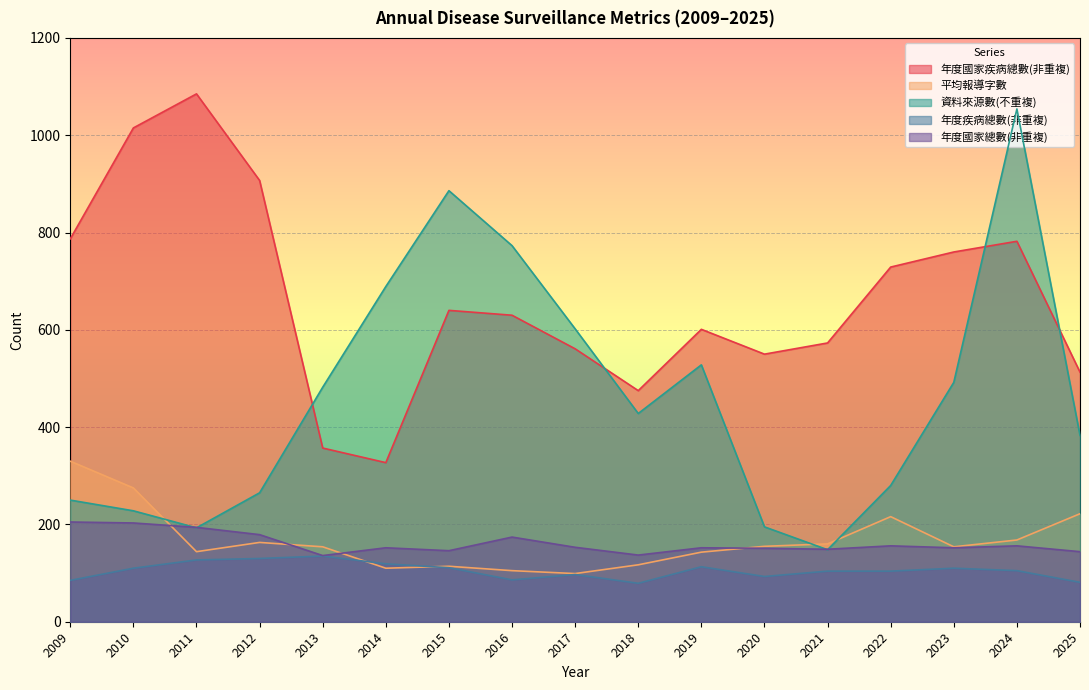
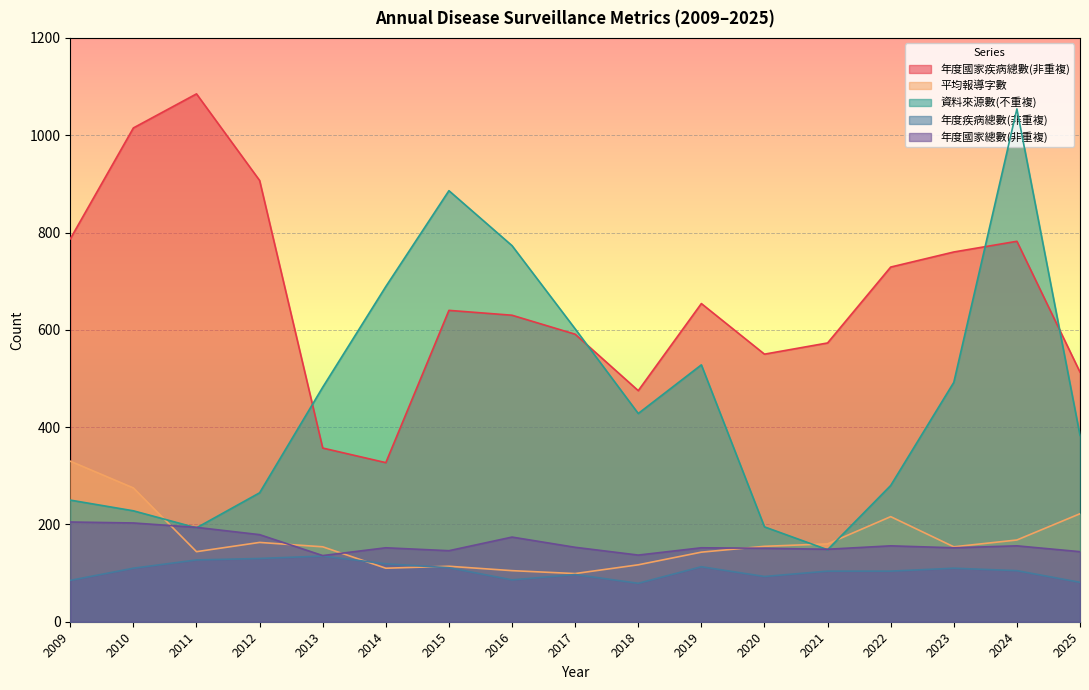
年度國家疾病總數(非重複), 2017: 560 -> 590
年度國家疾病總數(非重複), 2019: 600 -> 650
